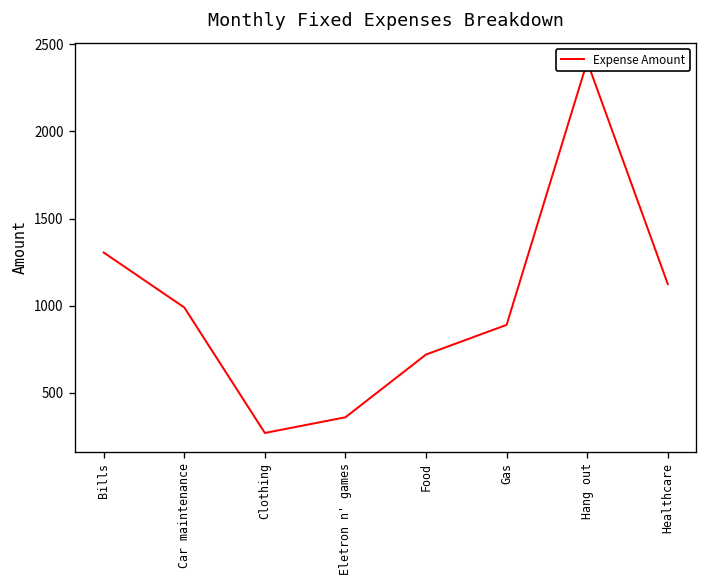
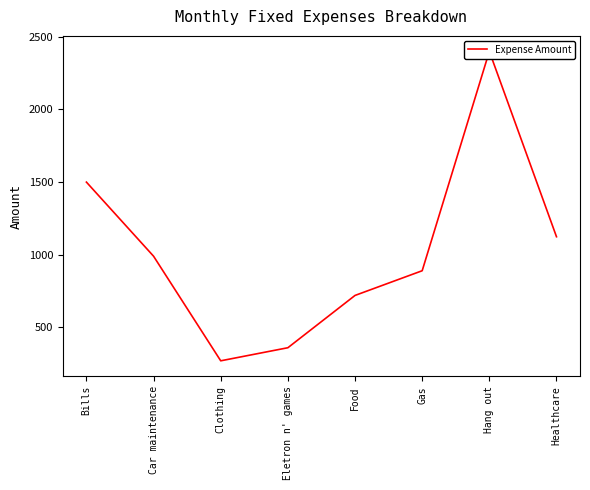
Bills: 1310 -> 1500
